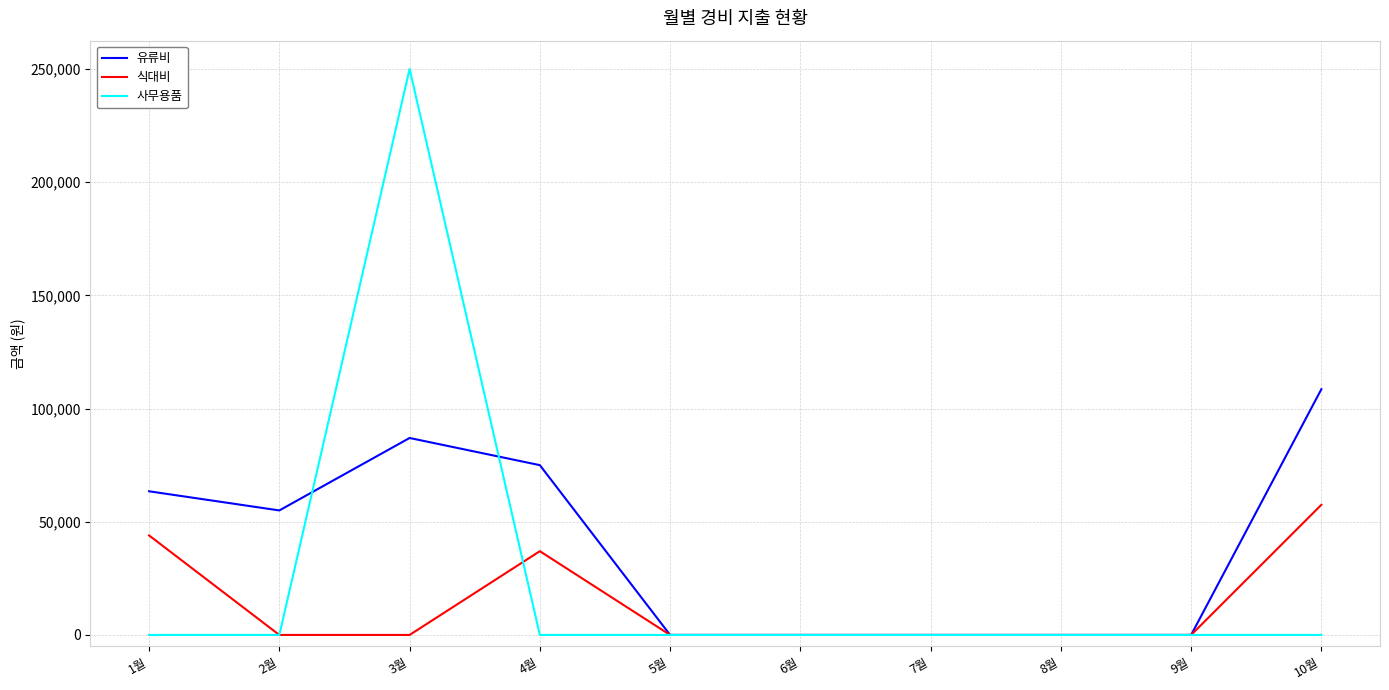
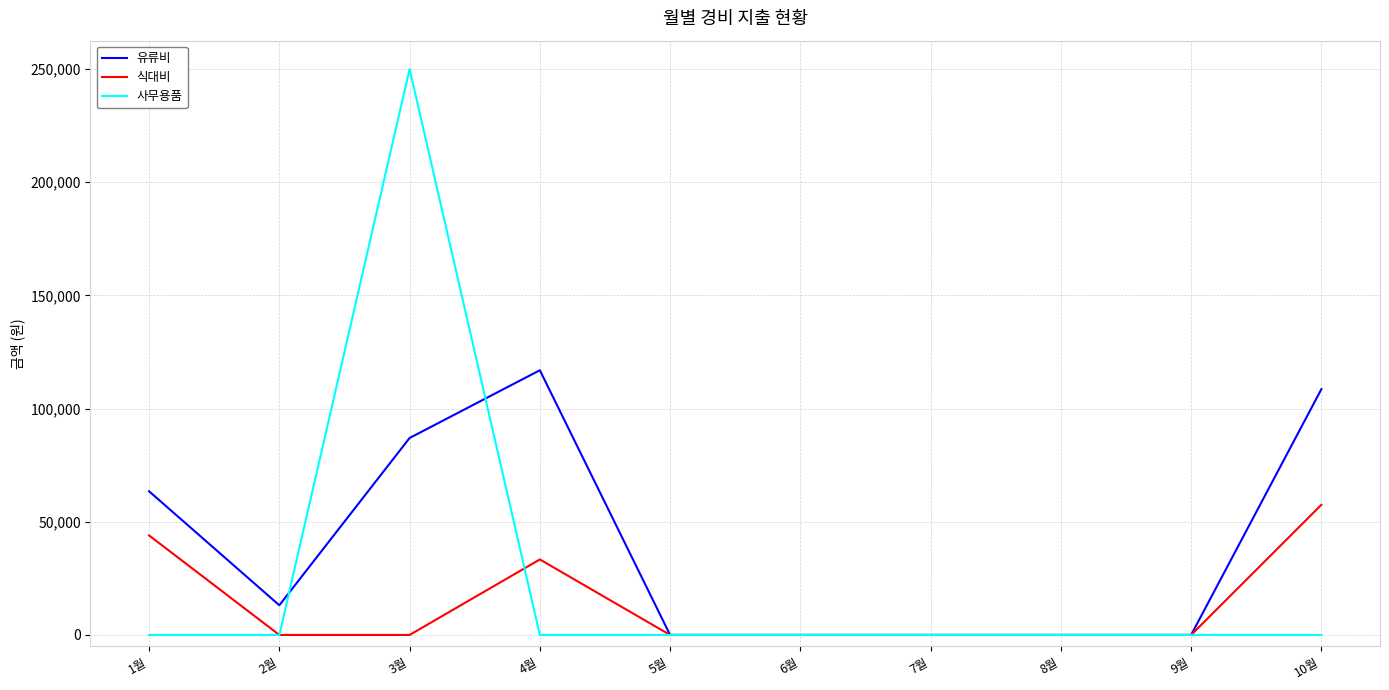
유류비, 2월: 55,000 -> 13,000
유류비, 4월: 75,000 -> 117,000
식대비, 4월: 37,000 -> 33,000
